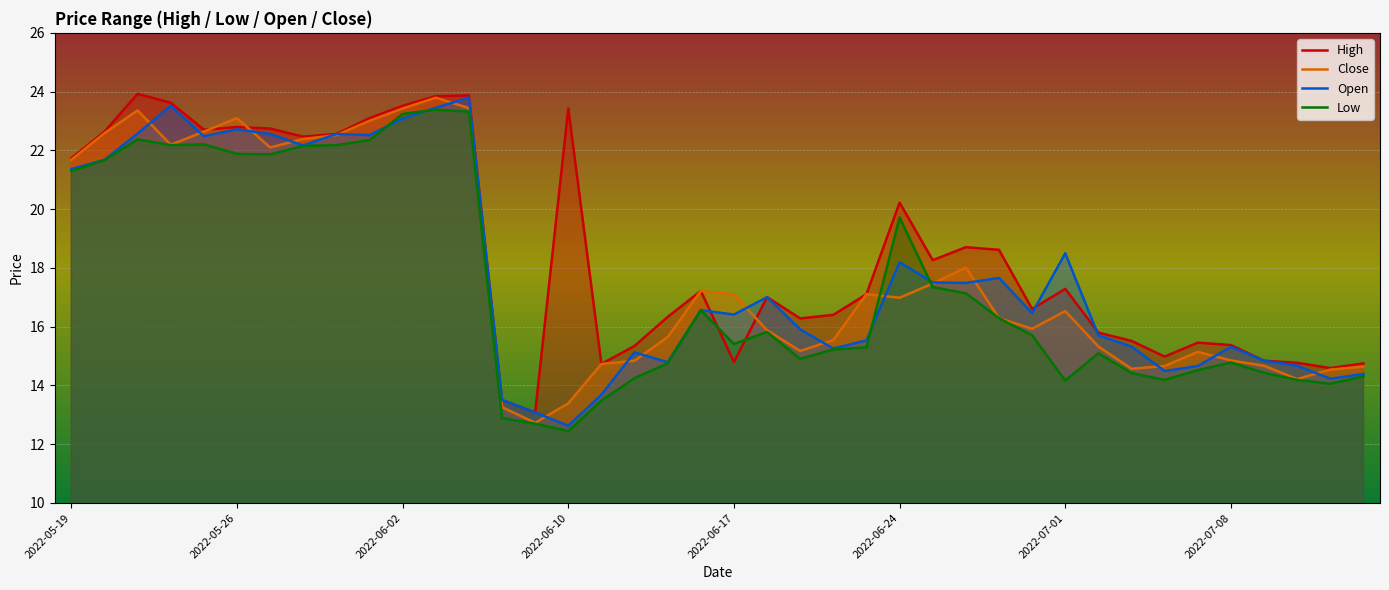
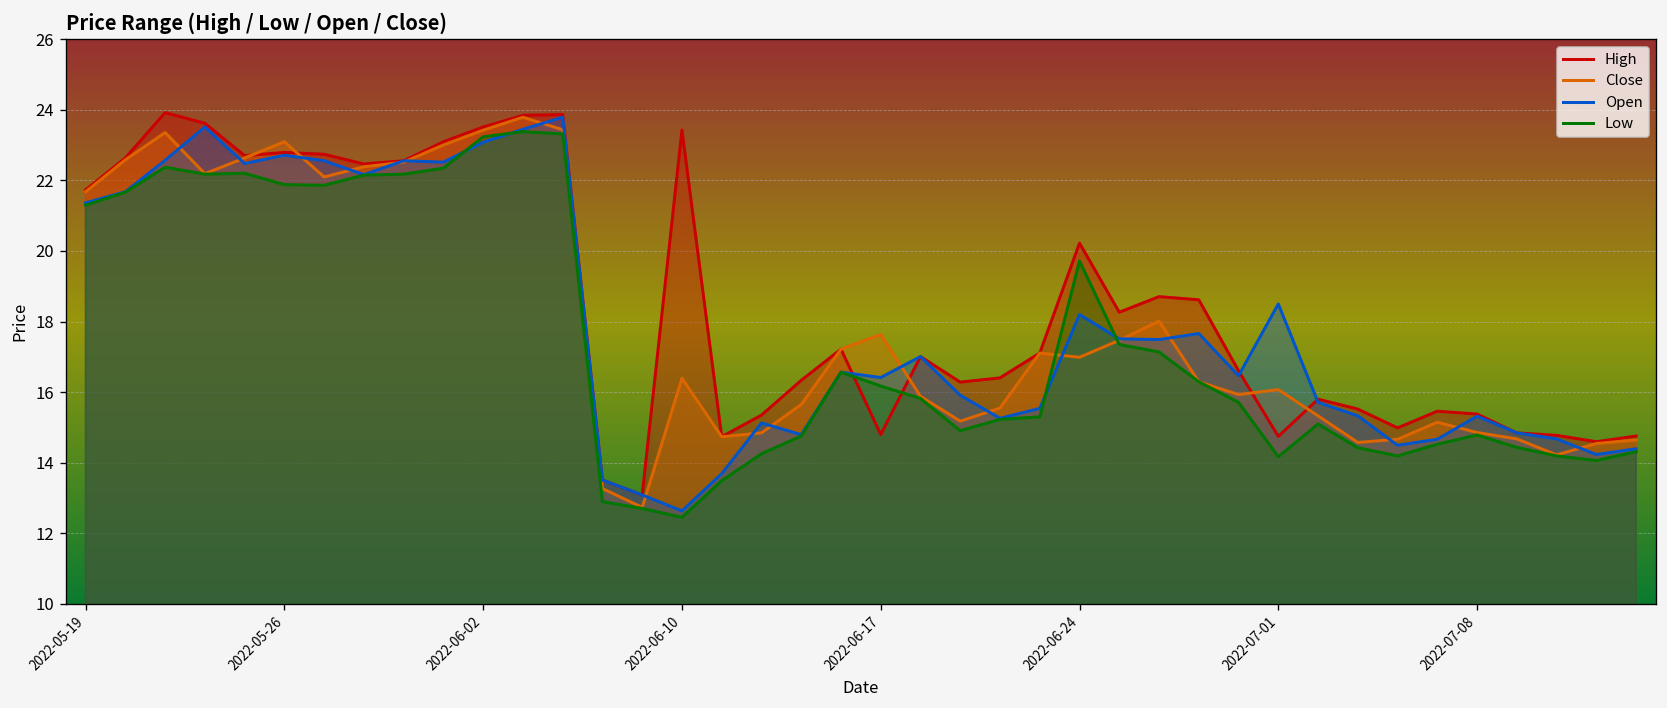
Close, 2022-06-10: 13.4 -> 16.4
Close, 2022-06-17: 17.1 -> 17.6
Low, 2022-06-17: 15.4 -> 16.2
High, 2022-07-01: 17.3 -> 14.7
Close, 2022-07-01: 16.5 -> 16.1
